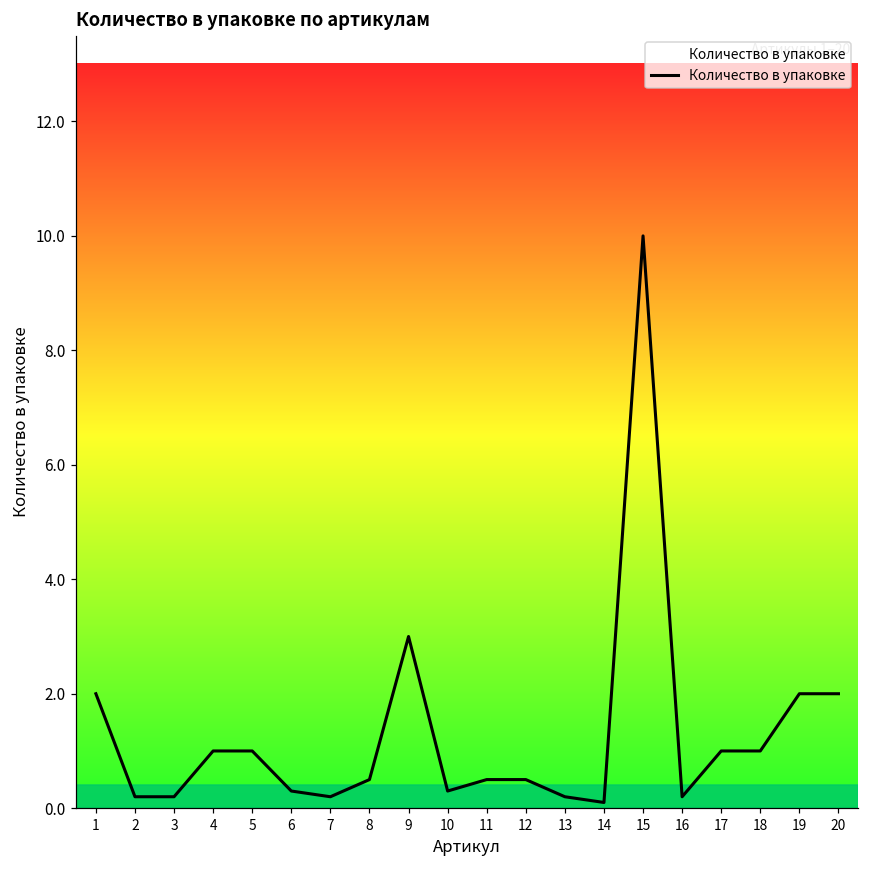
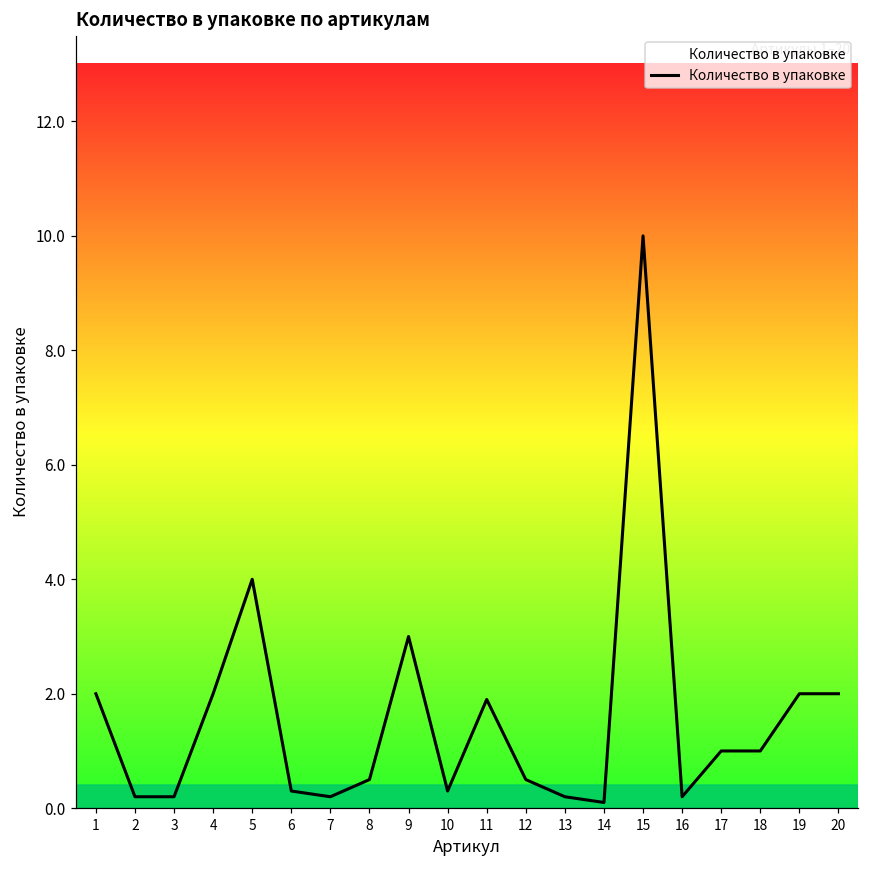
4: 1 -> 2
5: 1 -> 4
11: 0.5 -> 1.9
